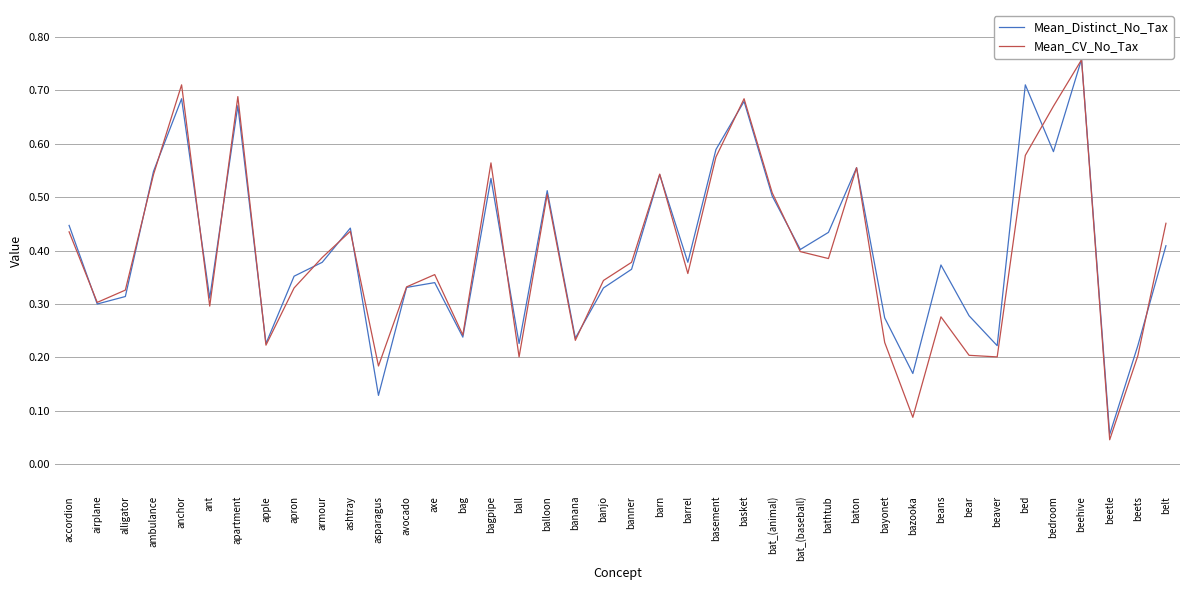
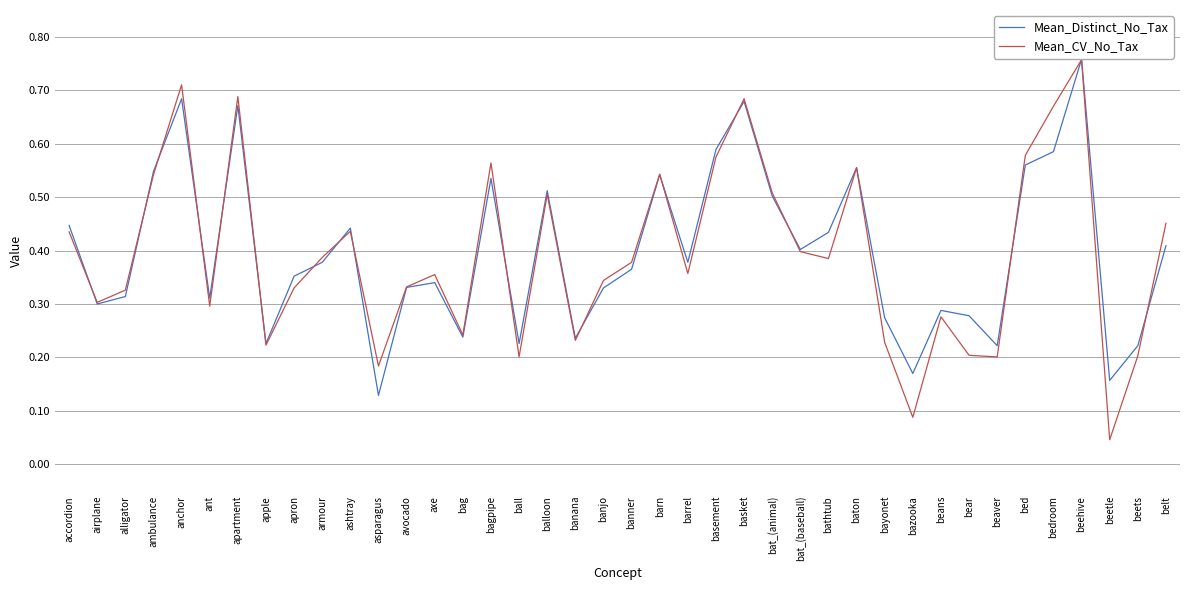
Mean_Distinct_No_Tax, beans: 0.37 -> 0.29
Mean_Distinct_No_Tax, bed: 0.71 -> 0.56
Mean_Distinct_No_Tax, beetle: 0.06 -> 0.16
